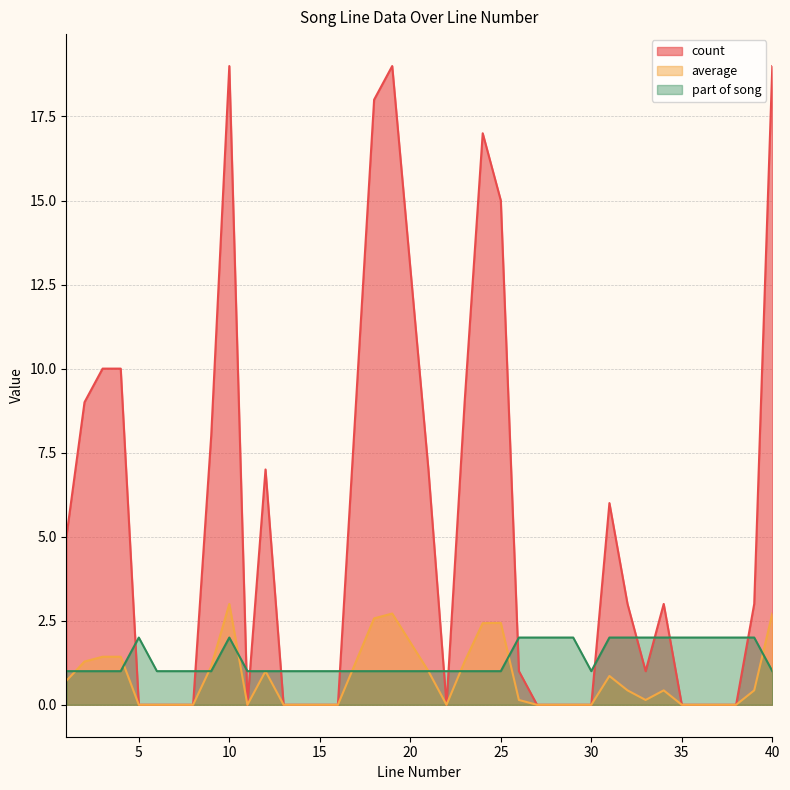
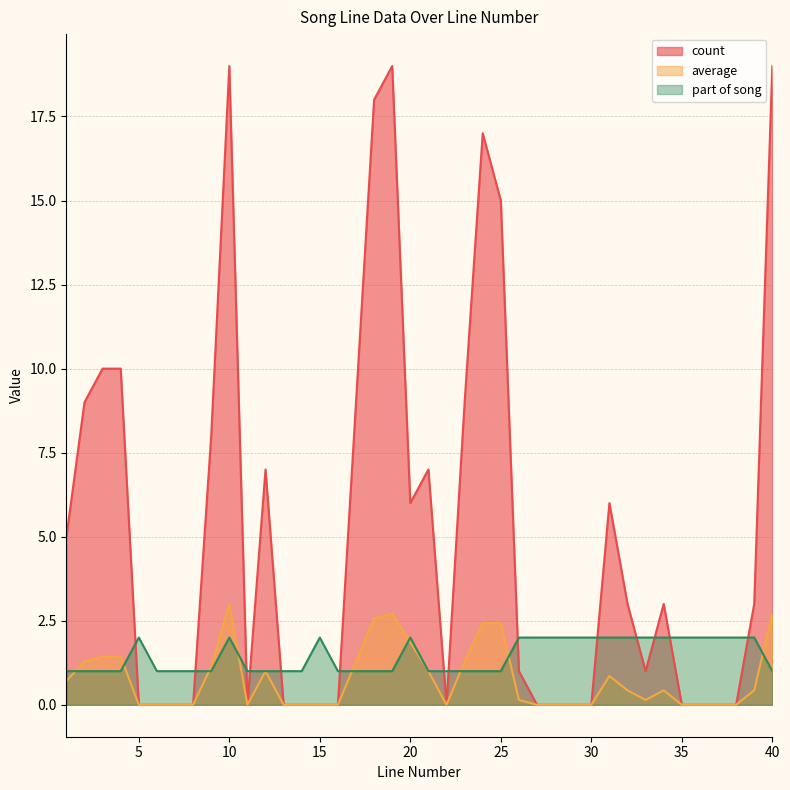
part of song, 15: 1 -> 2
count, 20: 13 -> 6
part of song, 20: 1 -> 2
part of song, 30: 1 -> 2
